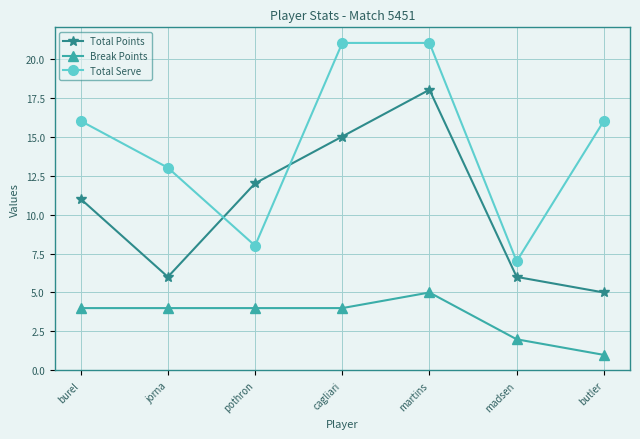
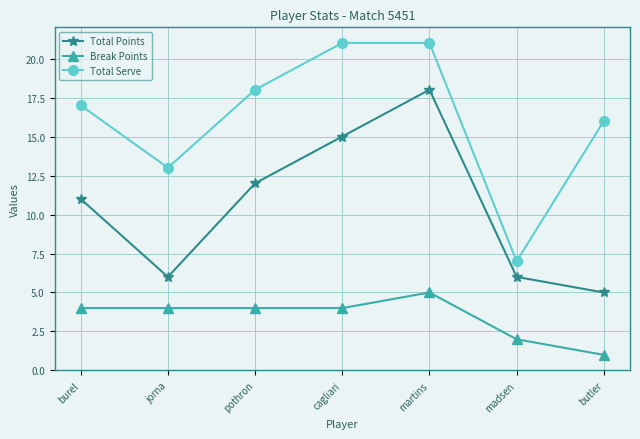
Total Serve, burel: 16 -> 17
Total Serve, pothron: 8 -> 18
